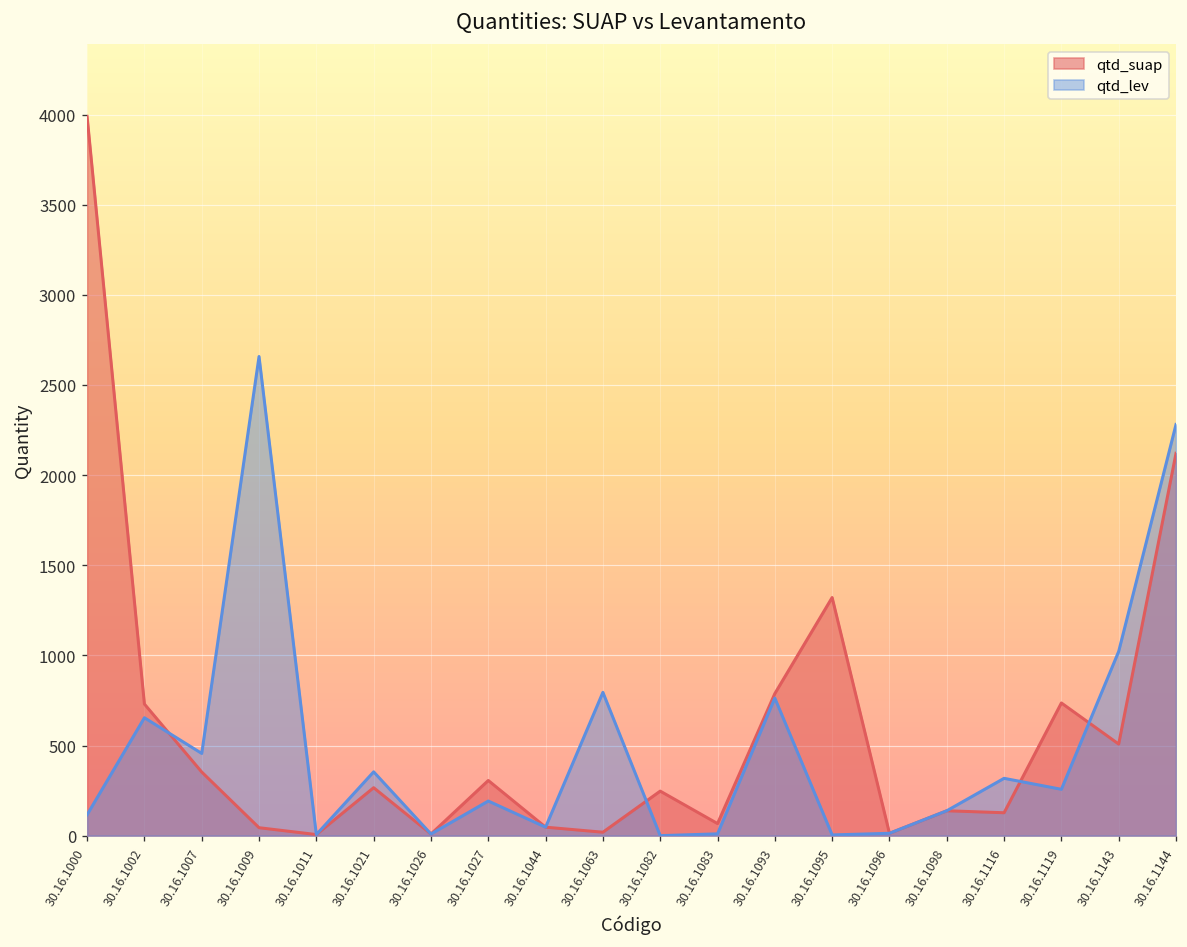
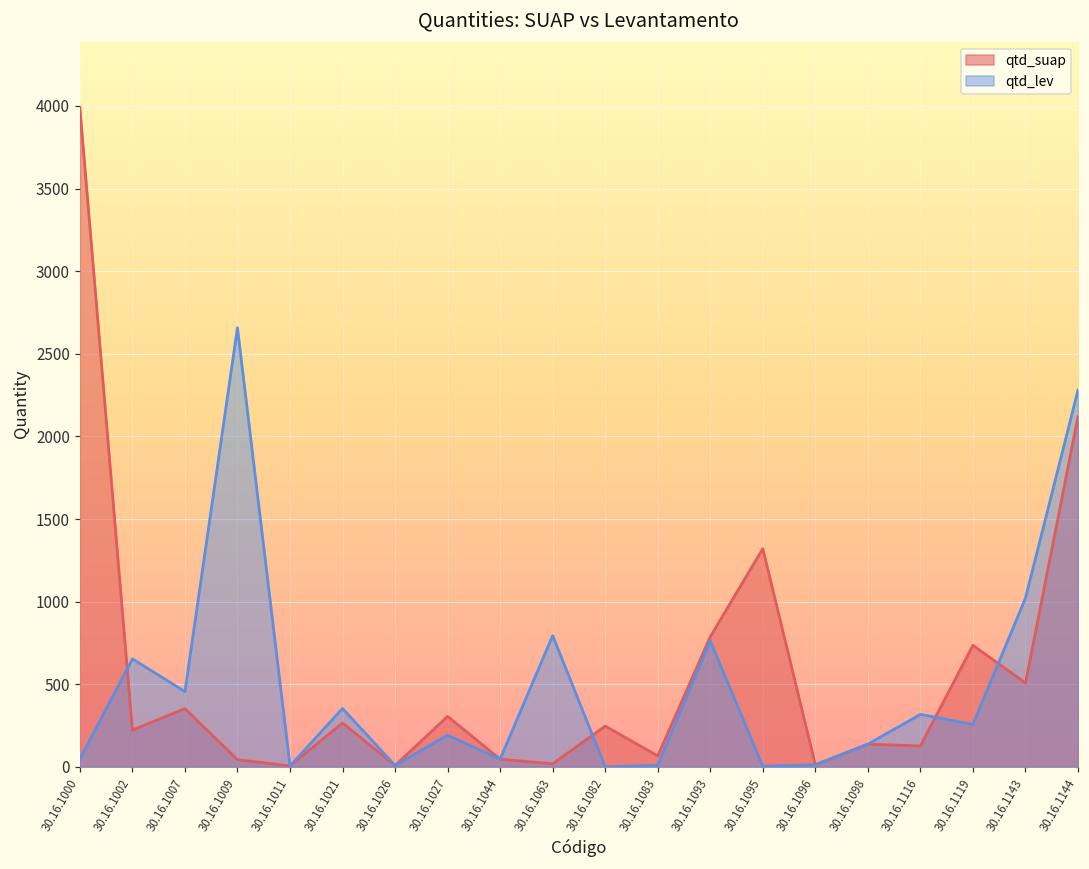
qtd_lev, 30.16.1000: 120 -> 50
qtd_suap, 30.16.1002: 730 -> 220
